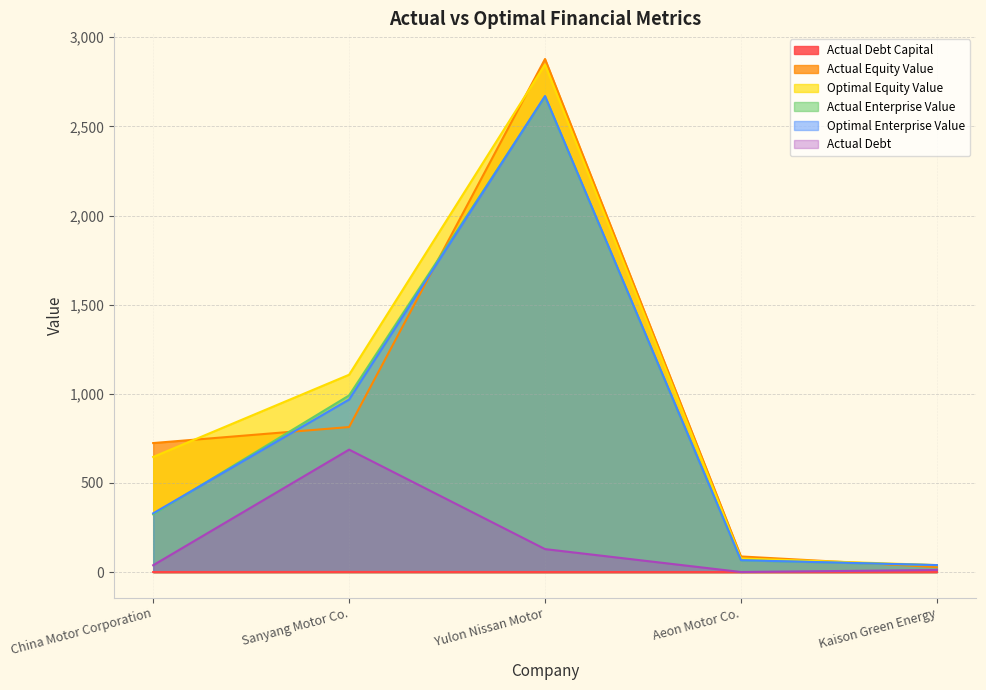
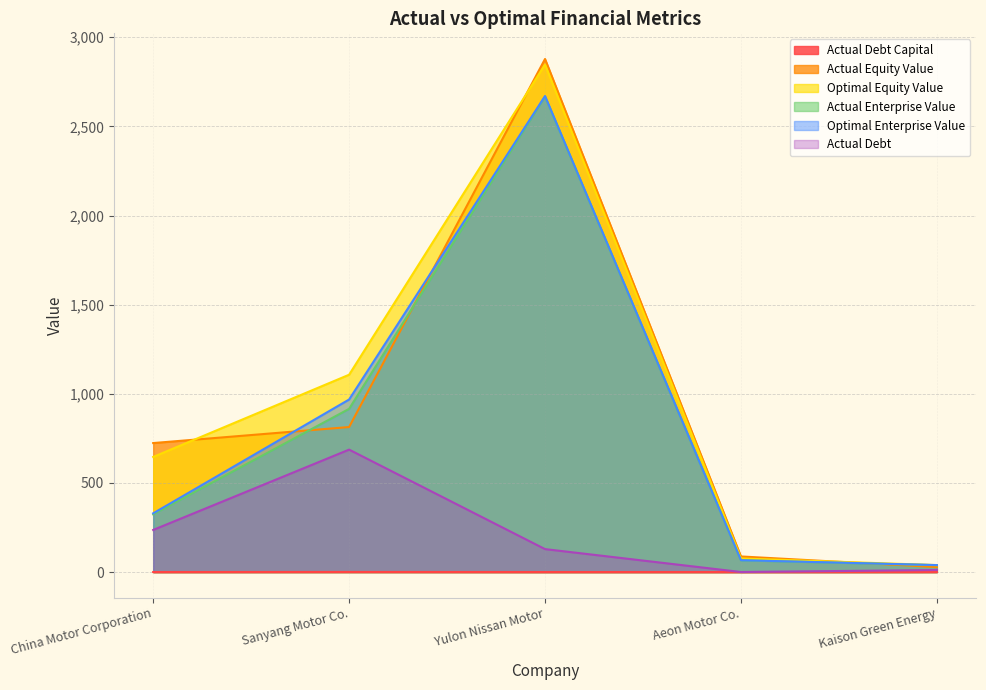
Actual Debt, China Motor Corporation: 40 -> 240
Actual Enterprise Value, Sanyang Motor Co.: 990 -> 920
